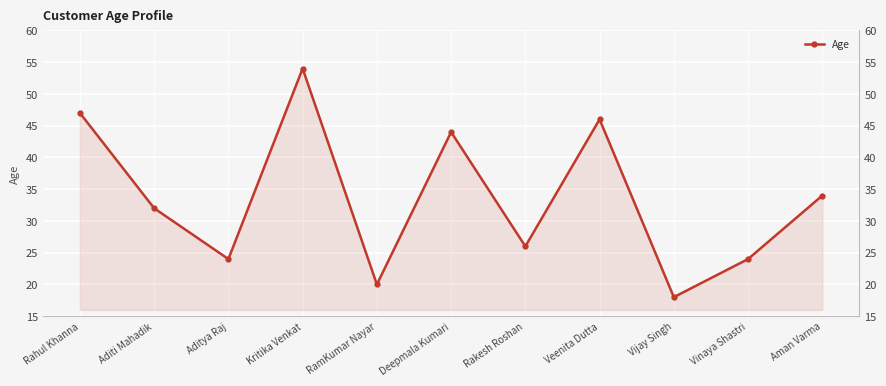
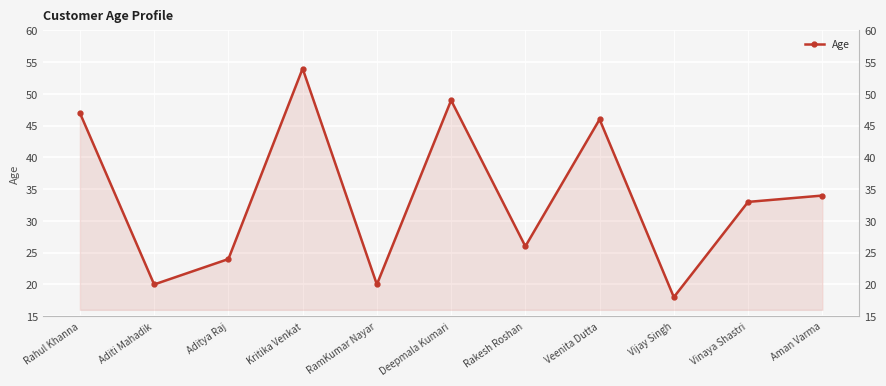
Aditi Mahadik: 32 -> 20
Deepmala Kumari: 44 -> 49
Vinaya Shastri: 24 -> 33
